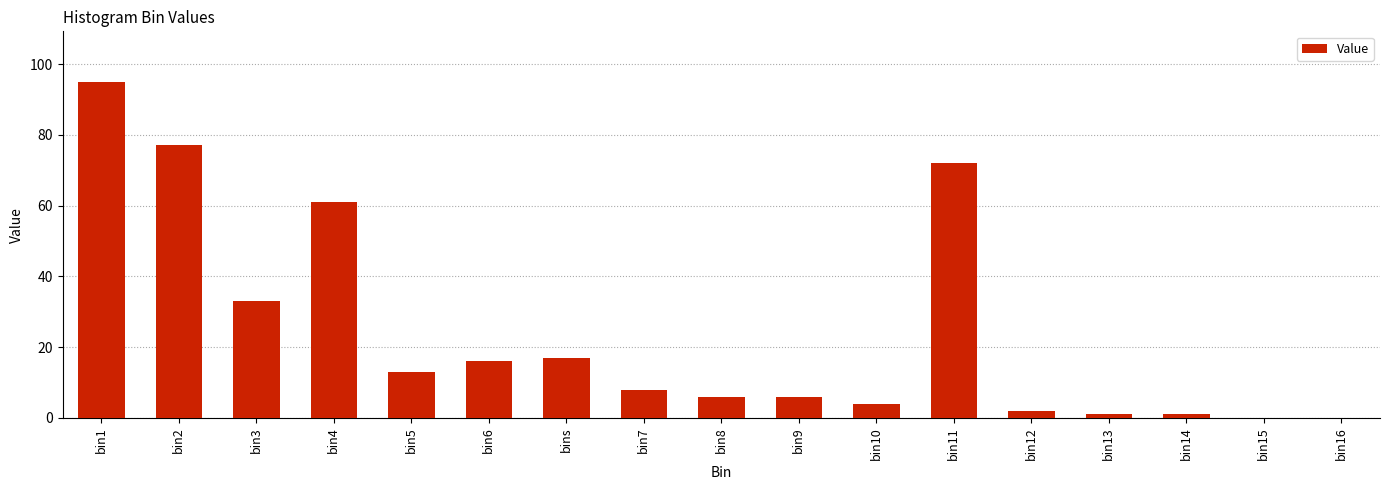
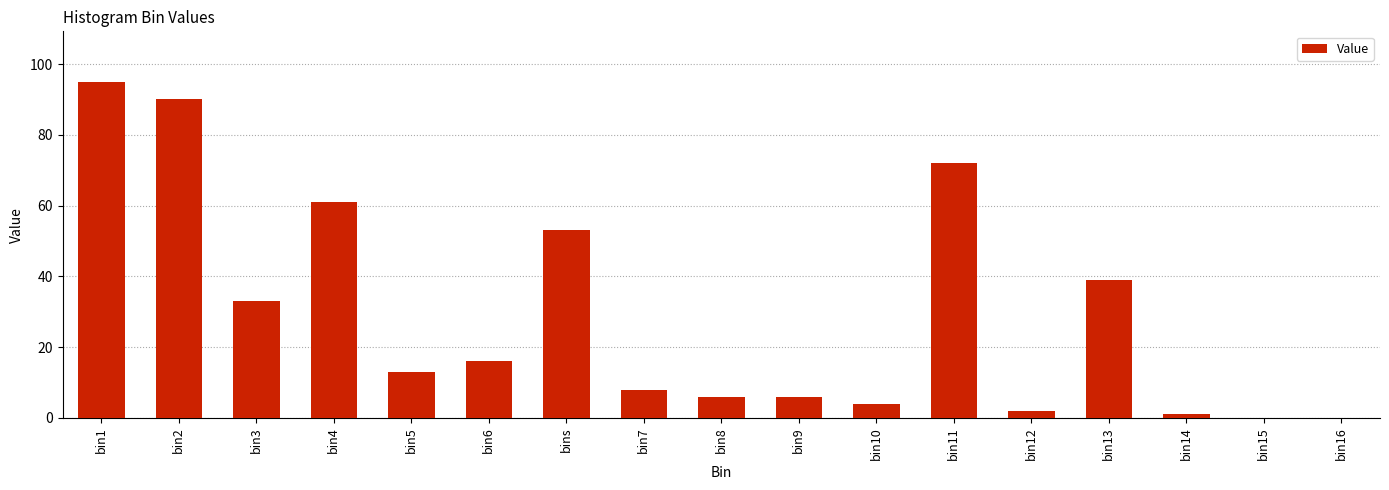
bin2: 77 -> 90
bins: 17 -> 53
bin13: 1 -> 39
